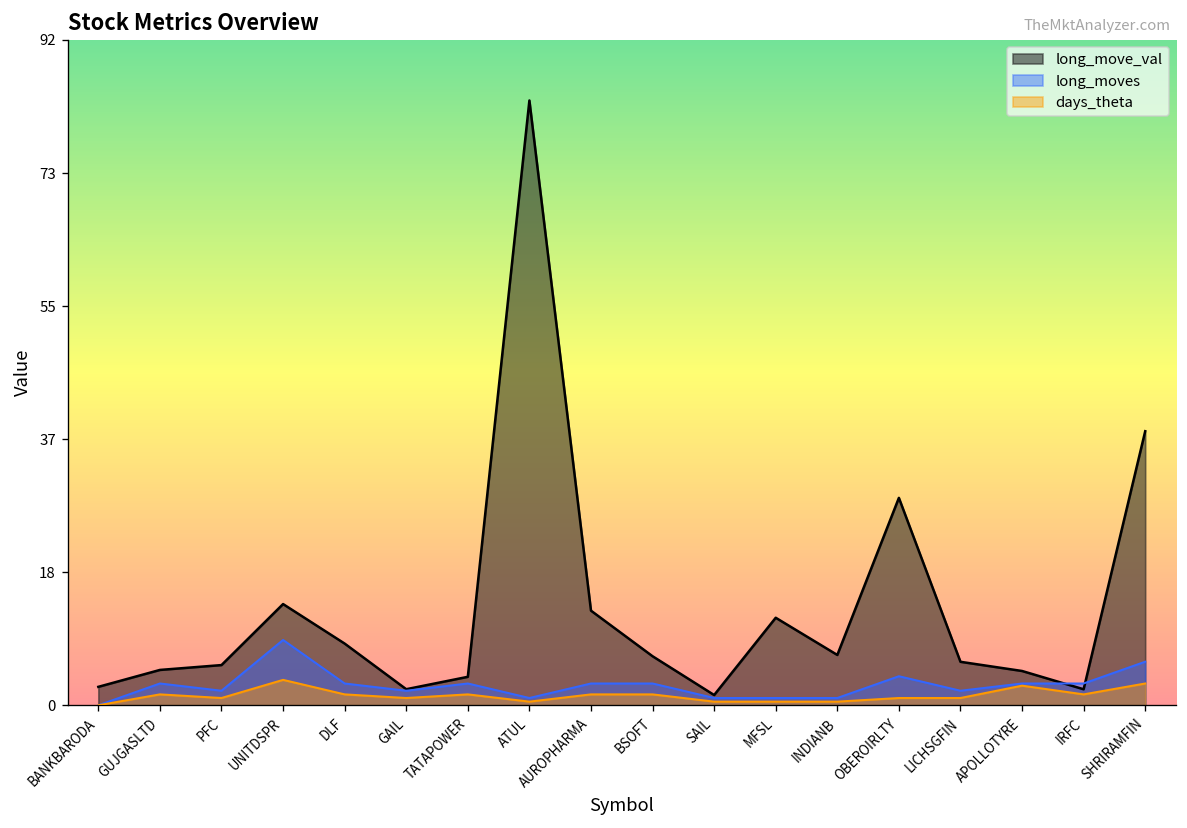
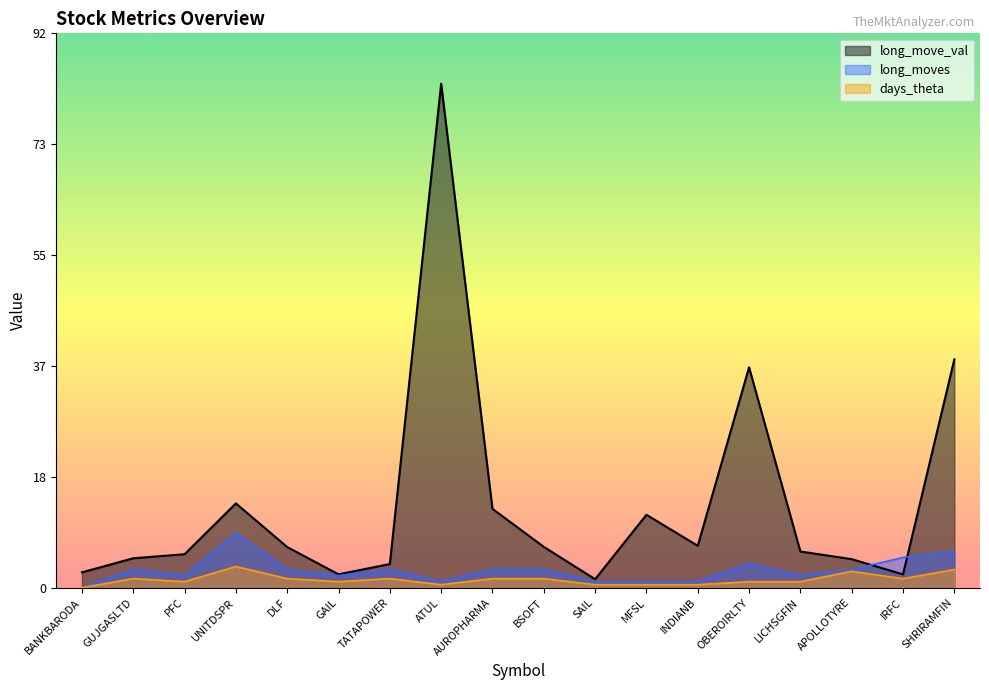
long_move_val, DLF: 8 -> 7
long_move_val, OBEROIRLTY: 29 -> 36
long_moves, IRFC: 3 -> 5
